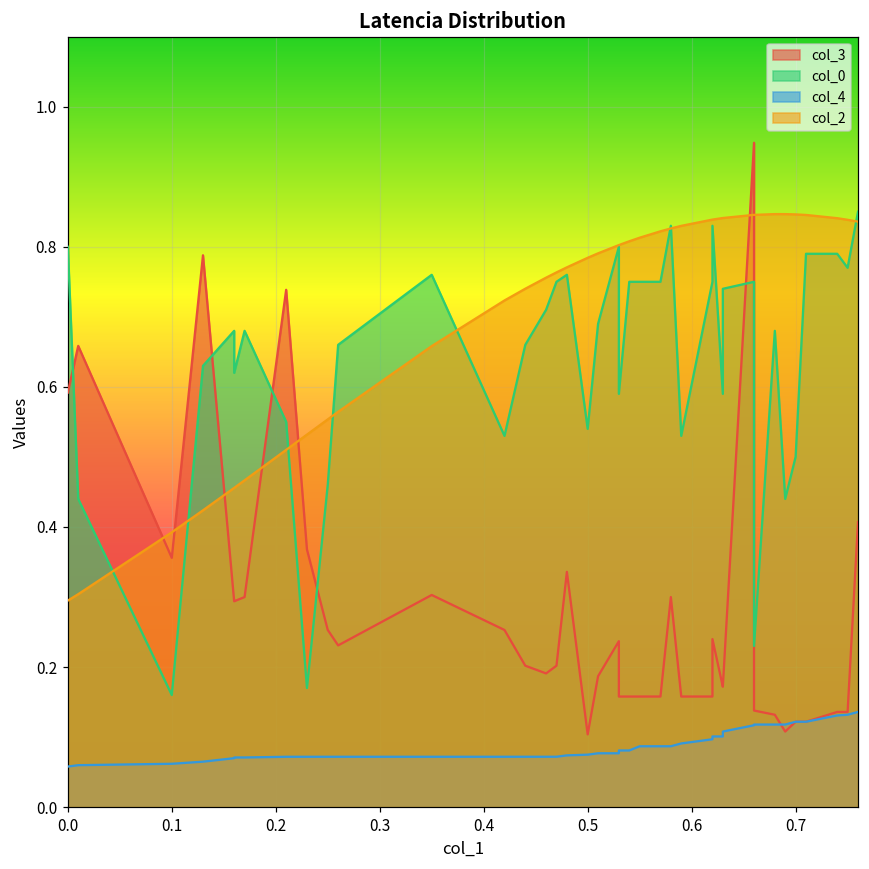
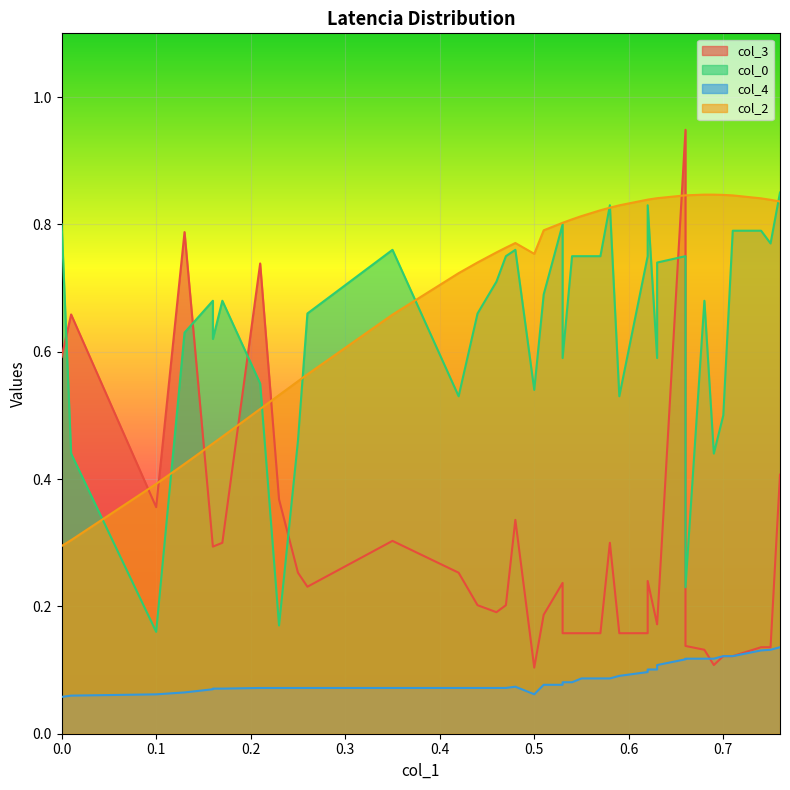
col_4, 0.5: 0.07 -> 0.06
col_2, 0.5: 0.78 -> 0.75
